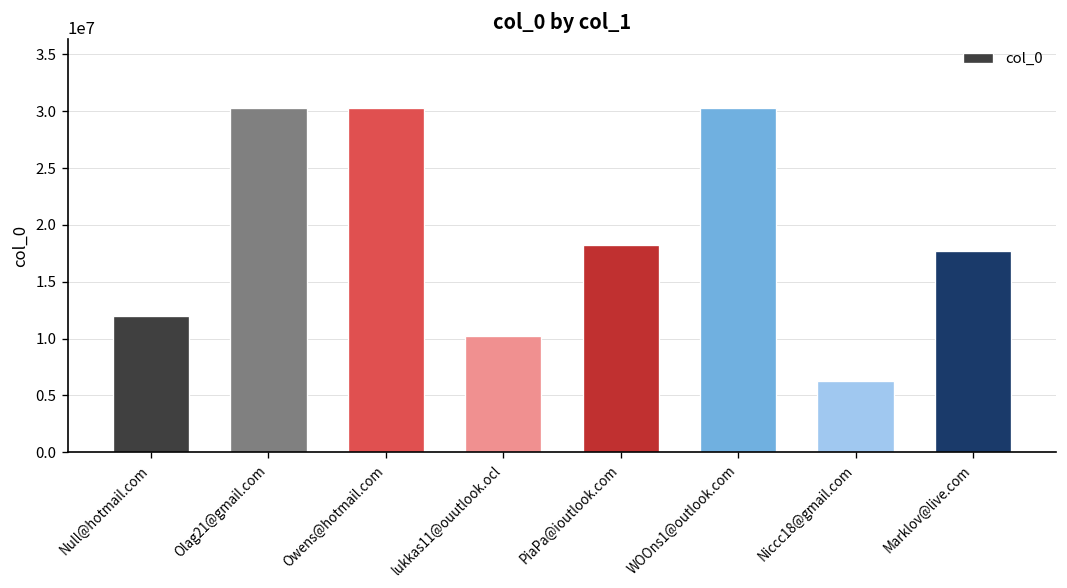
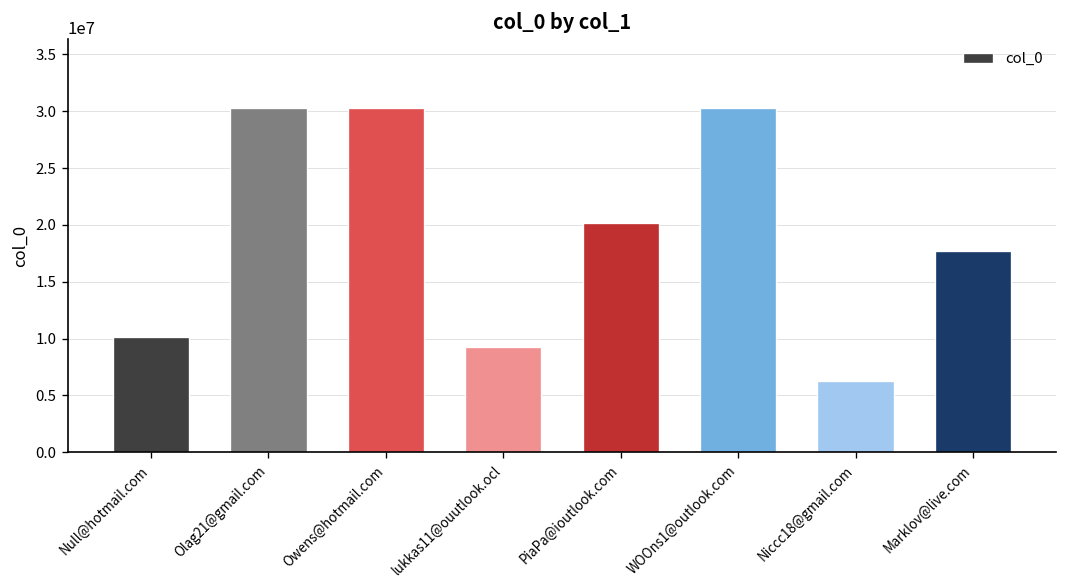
Null@hotmail.com: 12000000 -> 10000000
lukkas11@ouutlook.ocl: 10000000 -> 9000000
PiaPa@ioutlook.com: 18000000 -> 20000000
